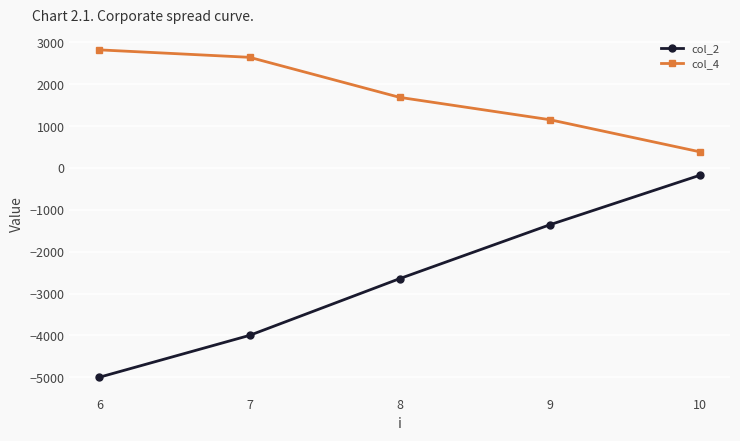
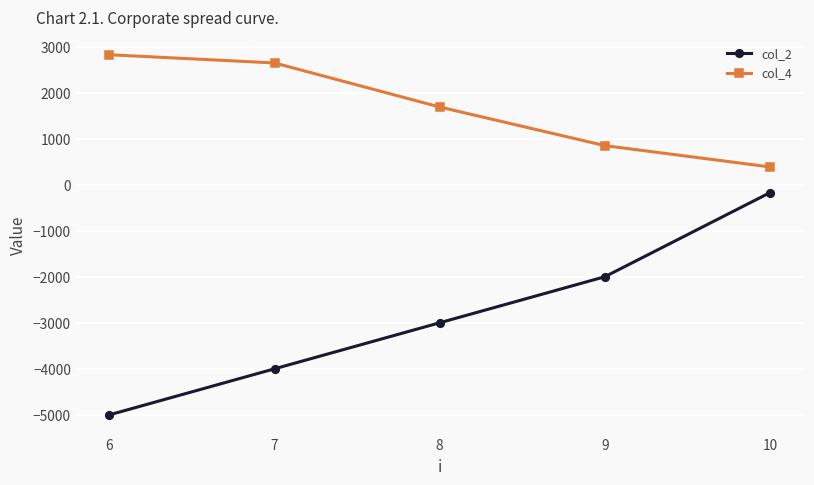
col_2, 8: -2600 -> -3000
col_2, 9: -1400 -> -2000
col_4, 9: 1200 -> 800
